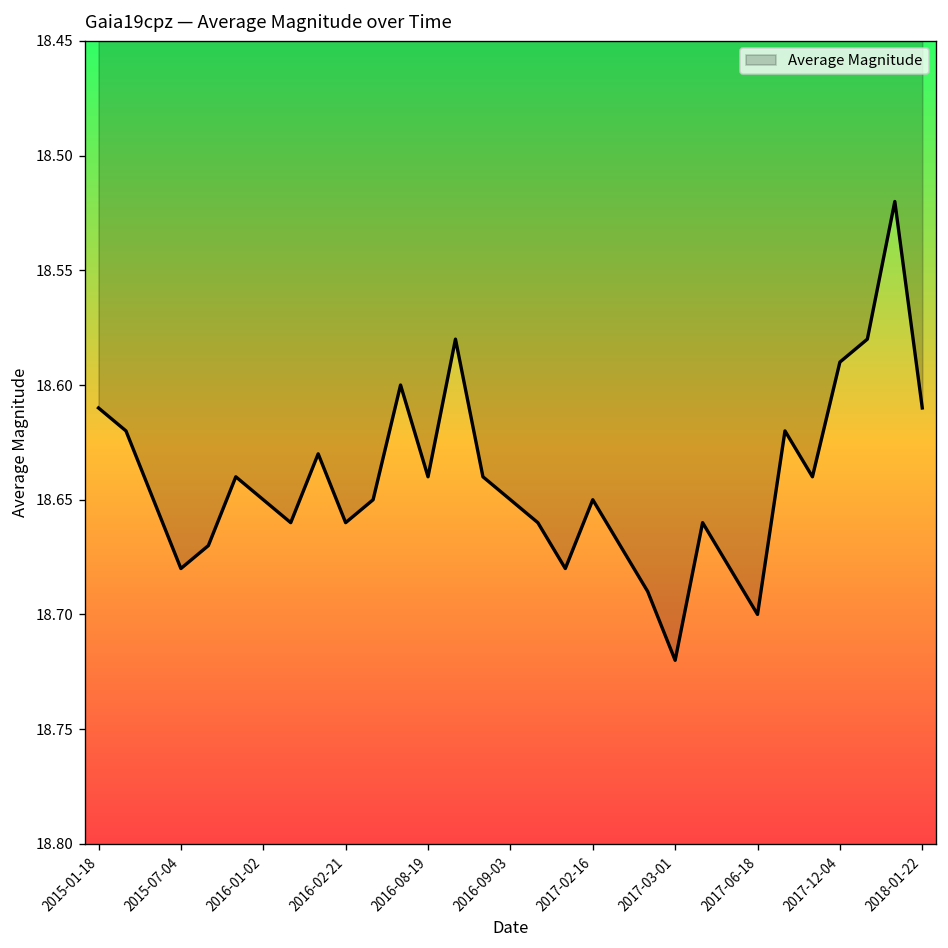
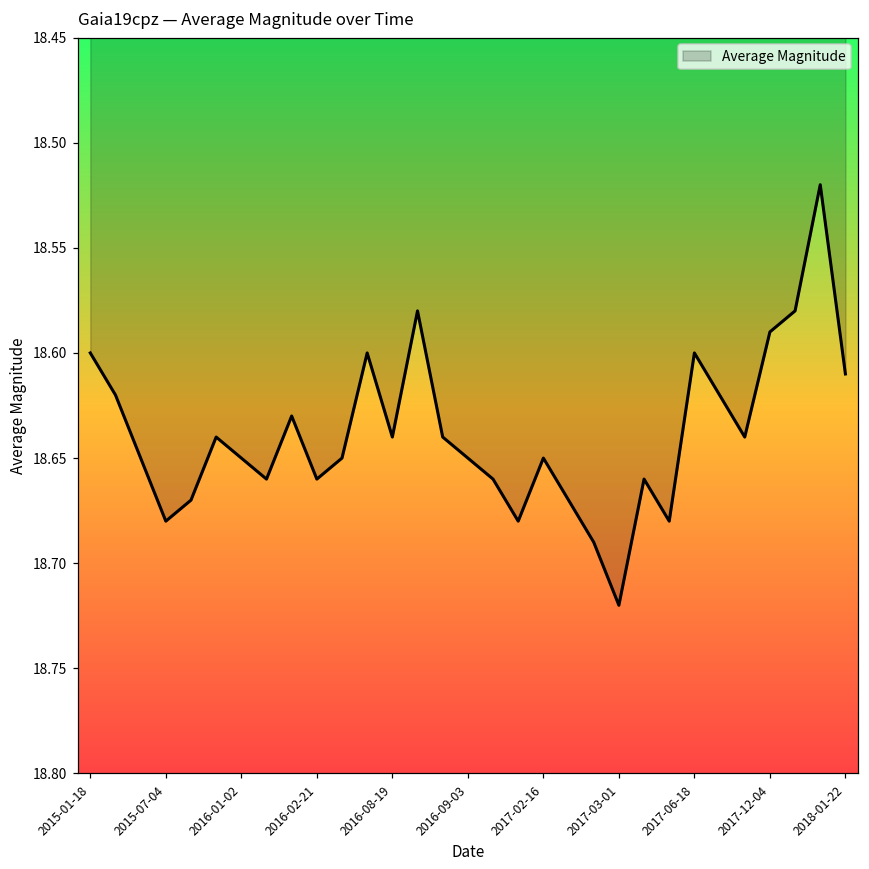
2015-01-18: 18.61 -> 18.60
2017-06-18: 18.7 -> 18.6
